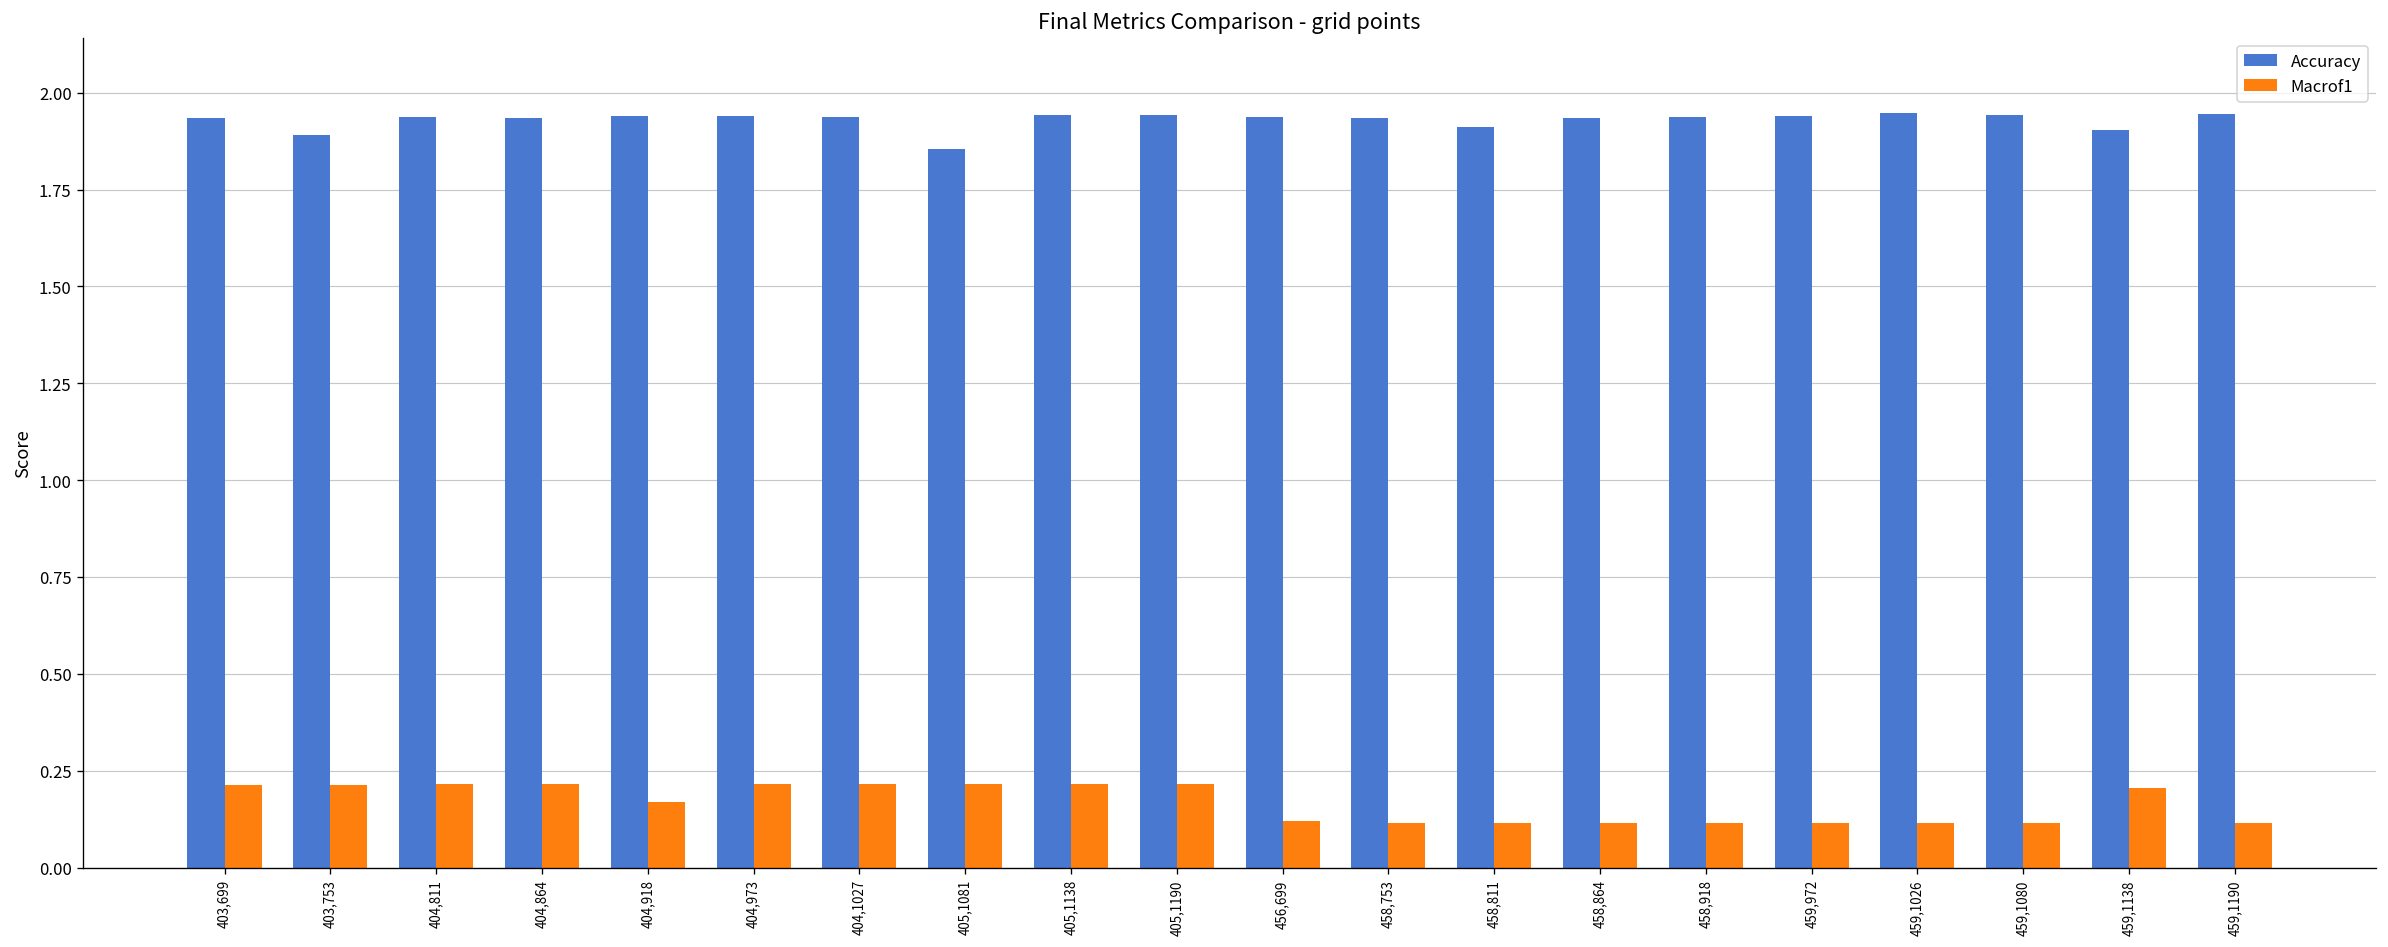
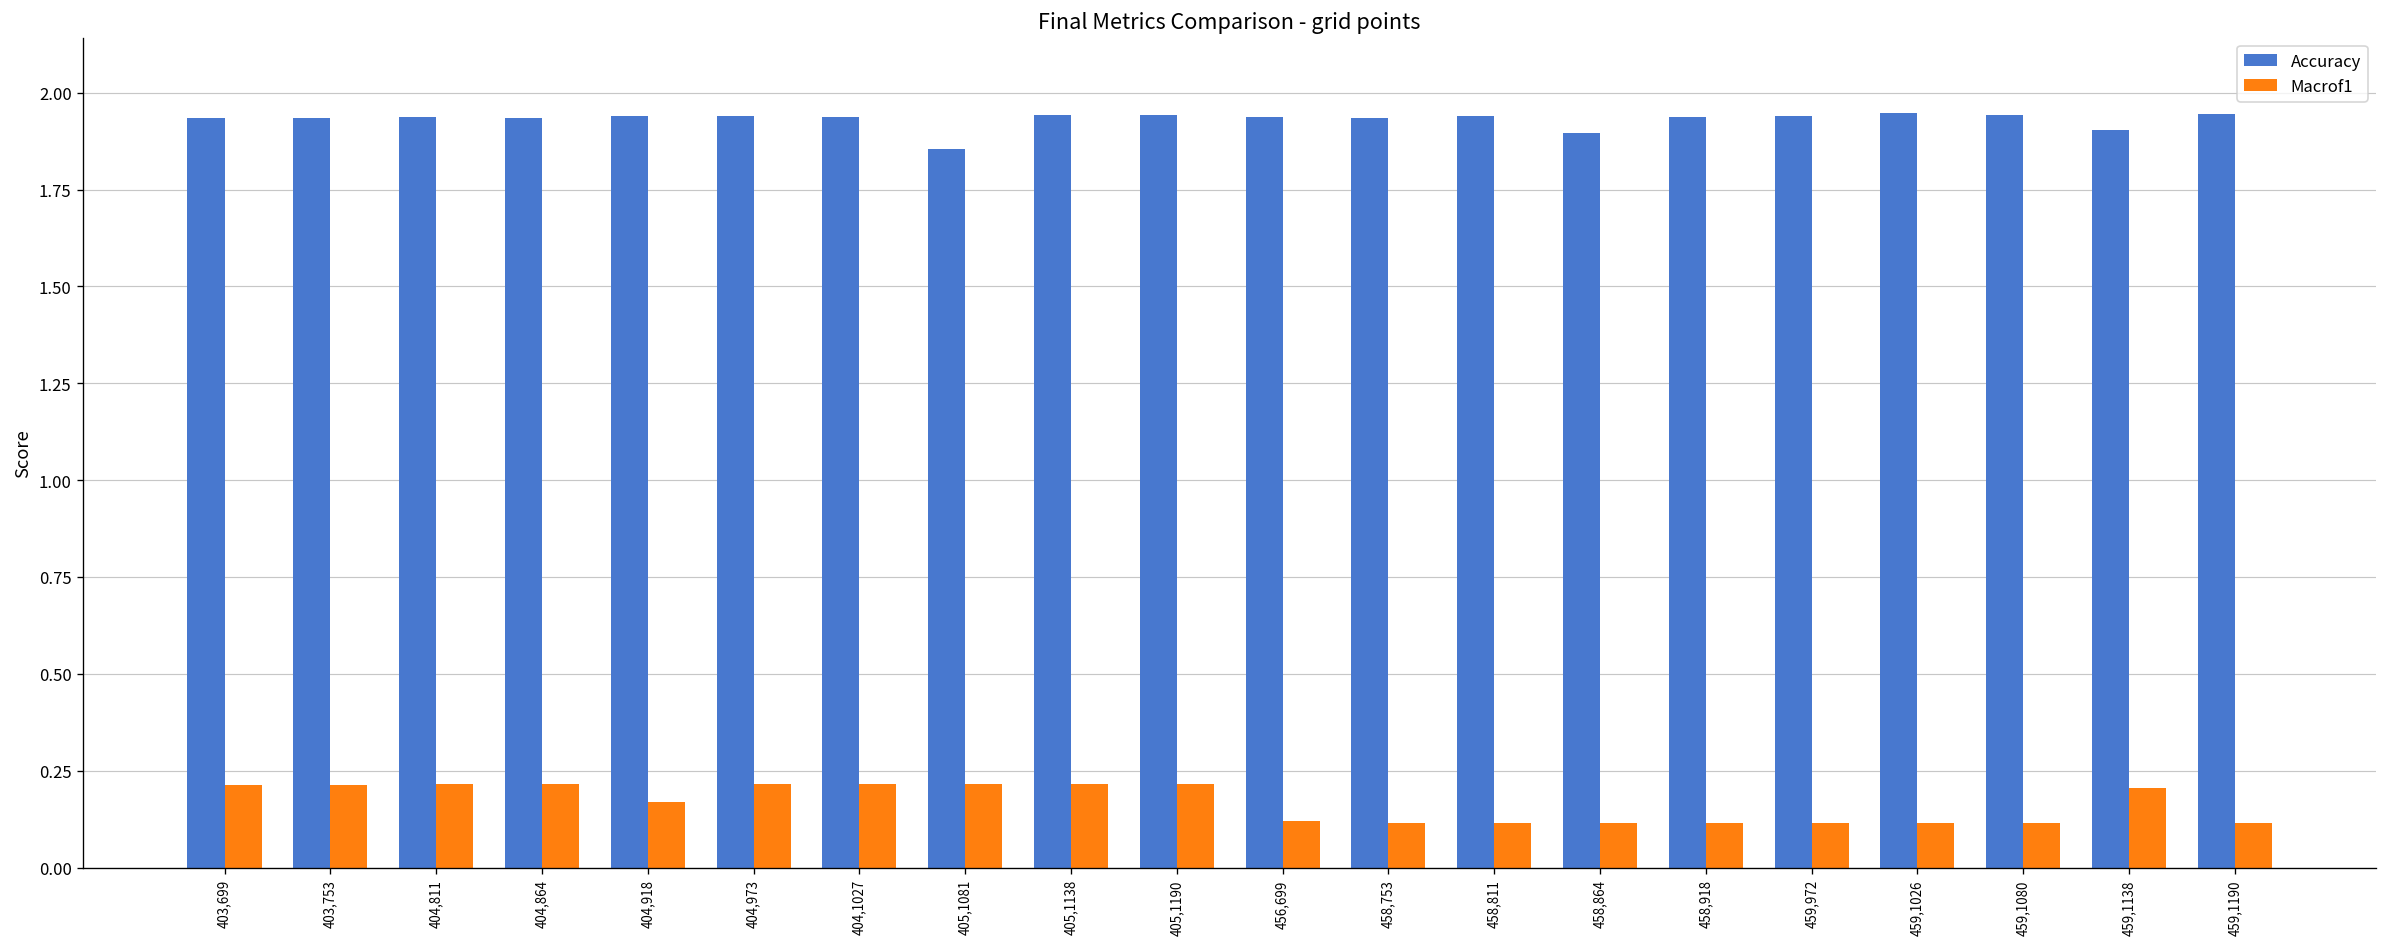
Accuracy, 403,753: 1.89 -> 1.93
Accuracy, 458,811: 1.91 -> 1.94
Accuracy, 458,864: 1.94 -> 1.90
